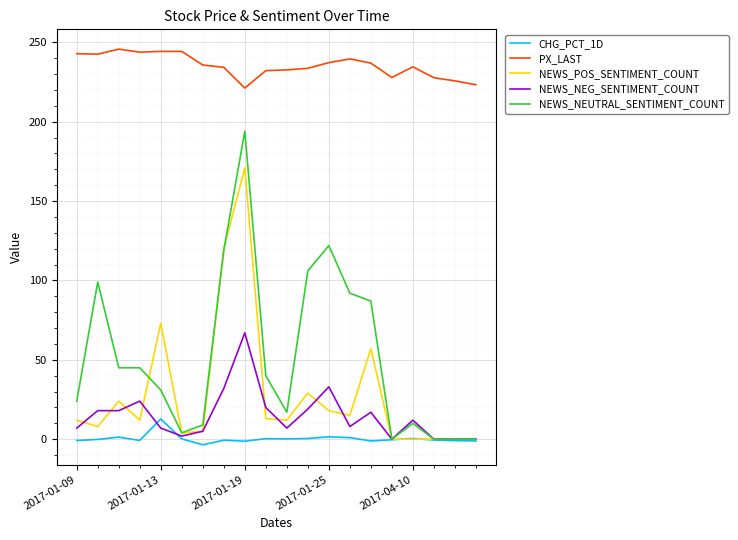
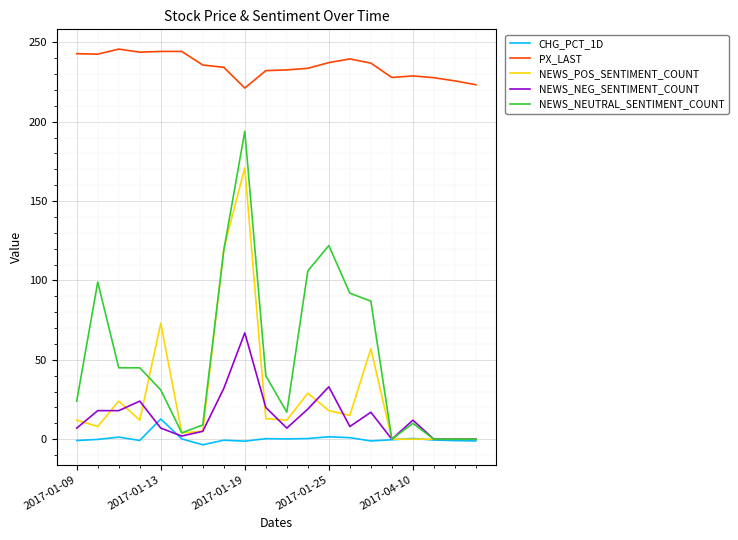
PX_LAST, 2017-04-10: 235 -> 229
